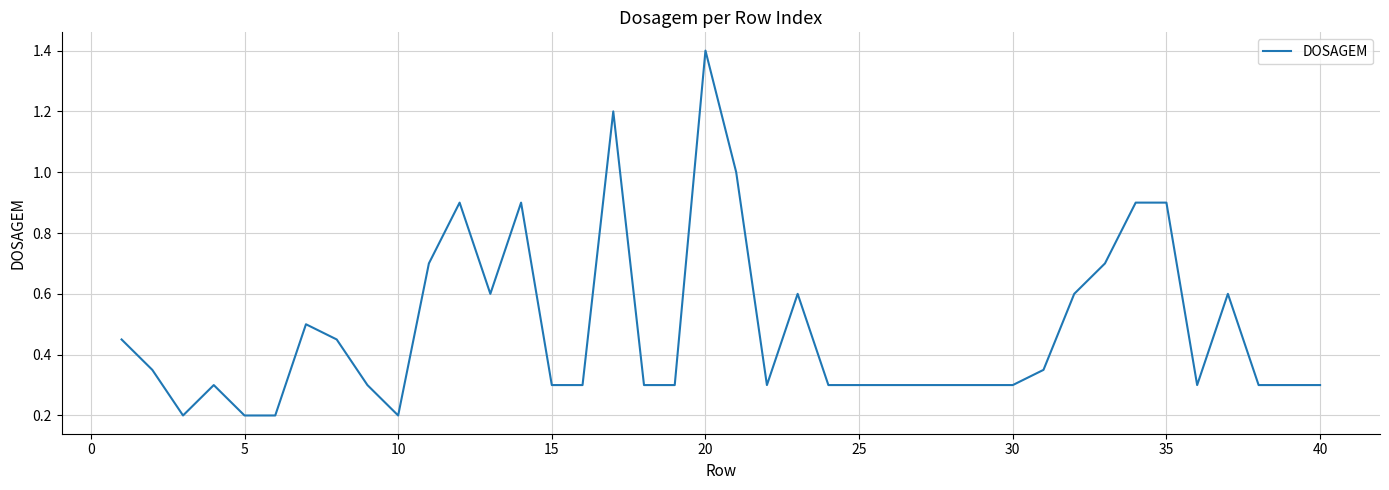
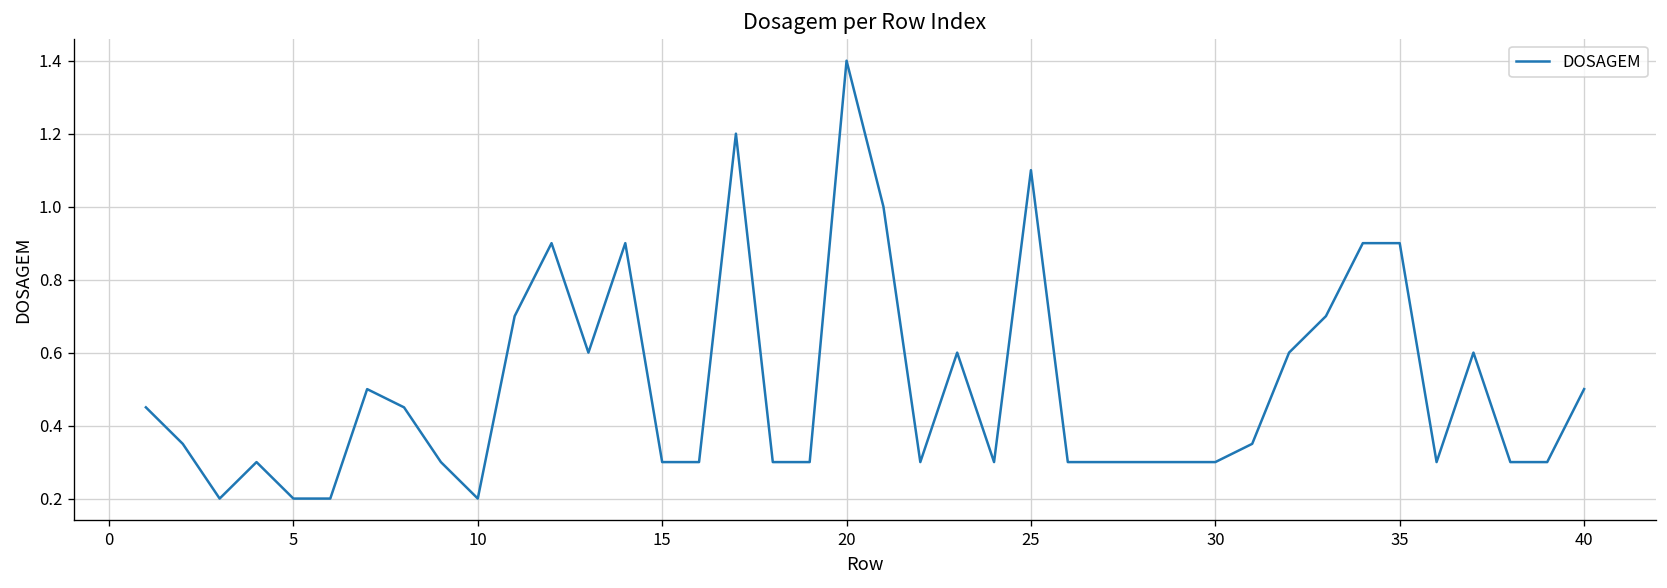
25: 0.3 -> 1.1
40: 0.3 -> 0.5
